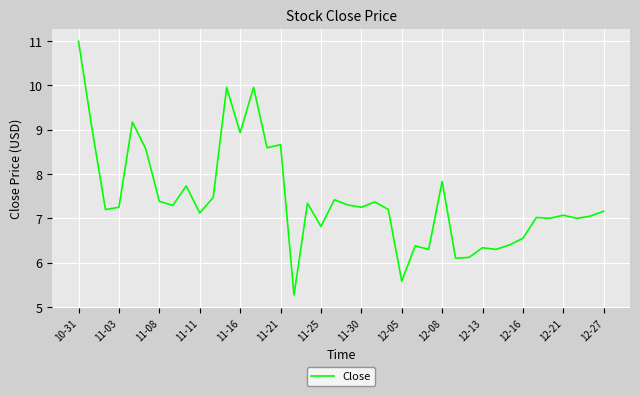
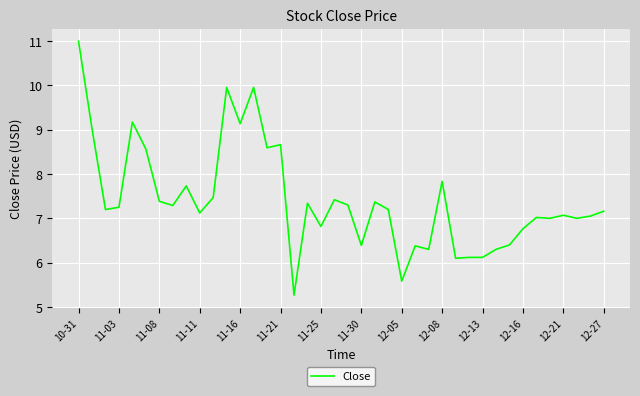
11-16: 8.9 -> 9.1
11-30: 7.3 -> 6.4
12-13: 6.3 -> 6.1
12-16: 6.6 -> 6.8
